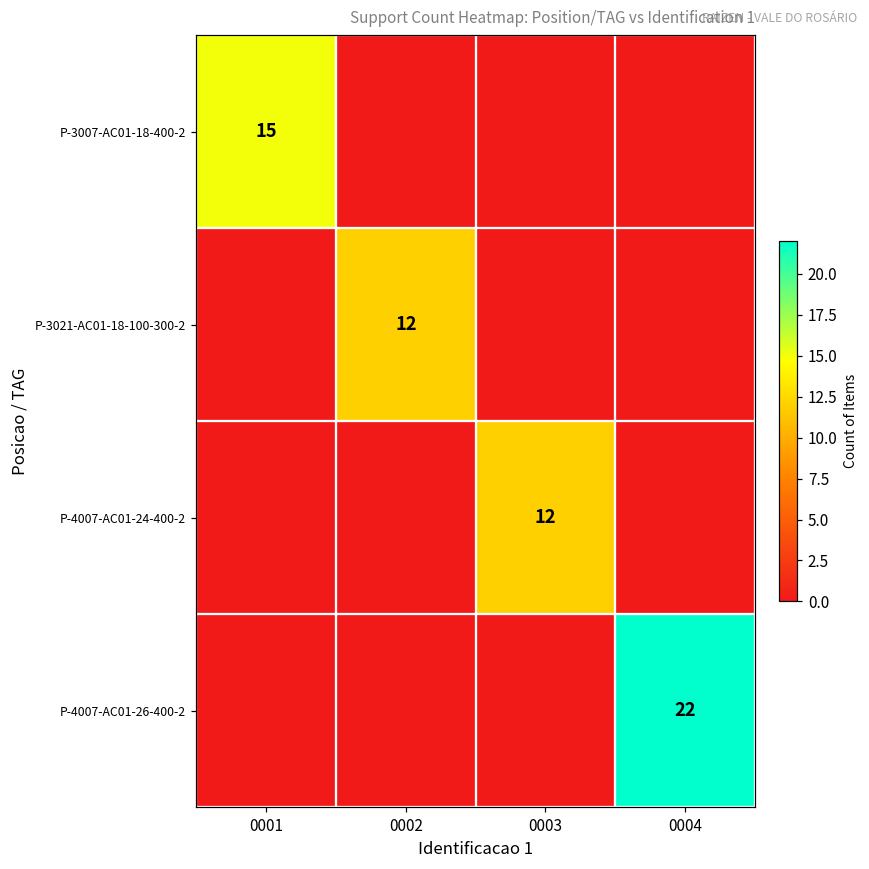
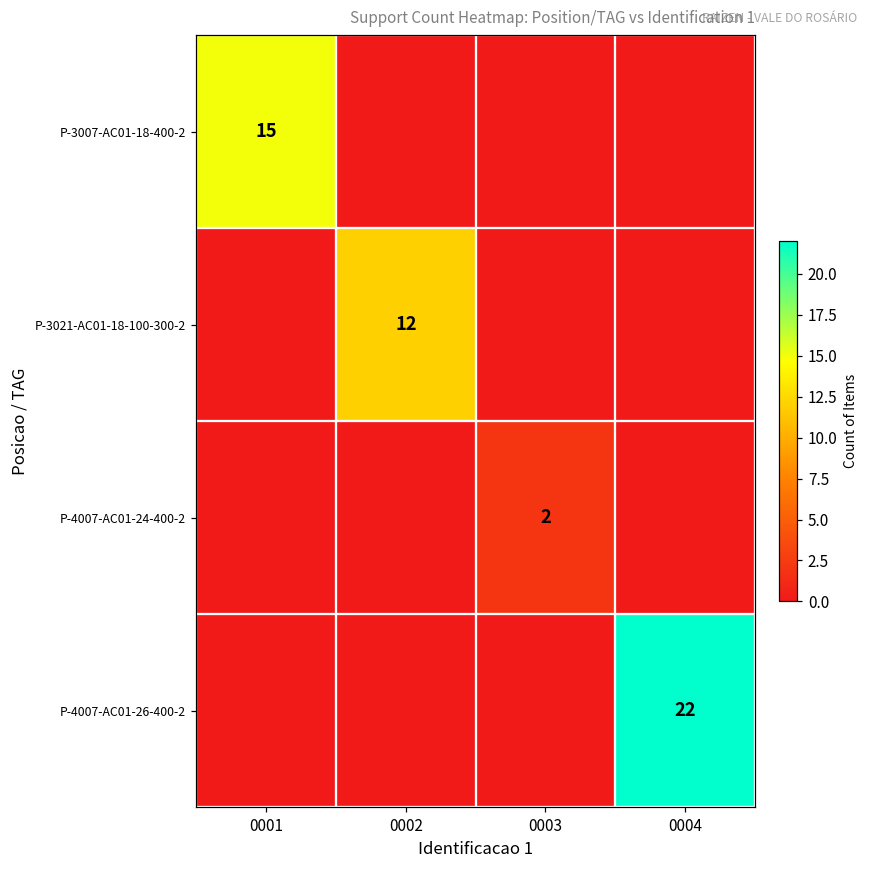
P-4007-AC01-24-400-2, 0003: 12 -> 2
